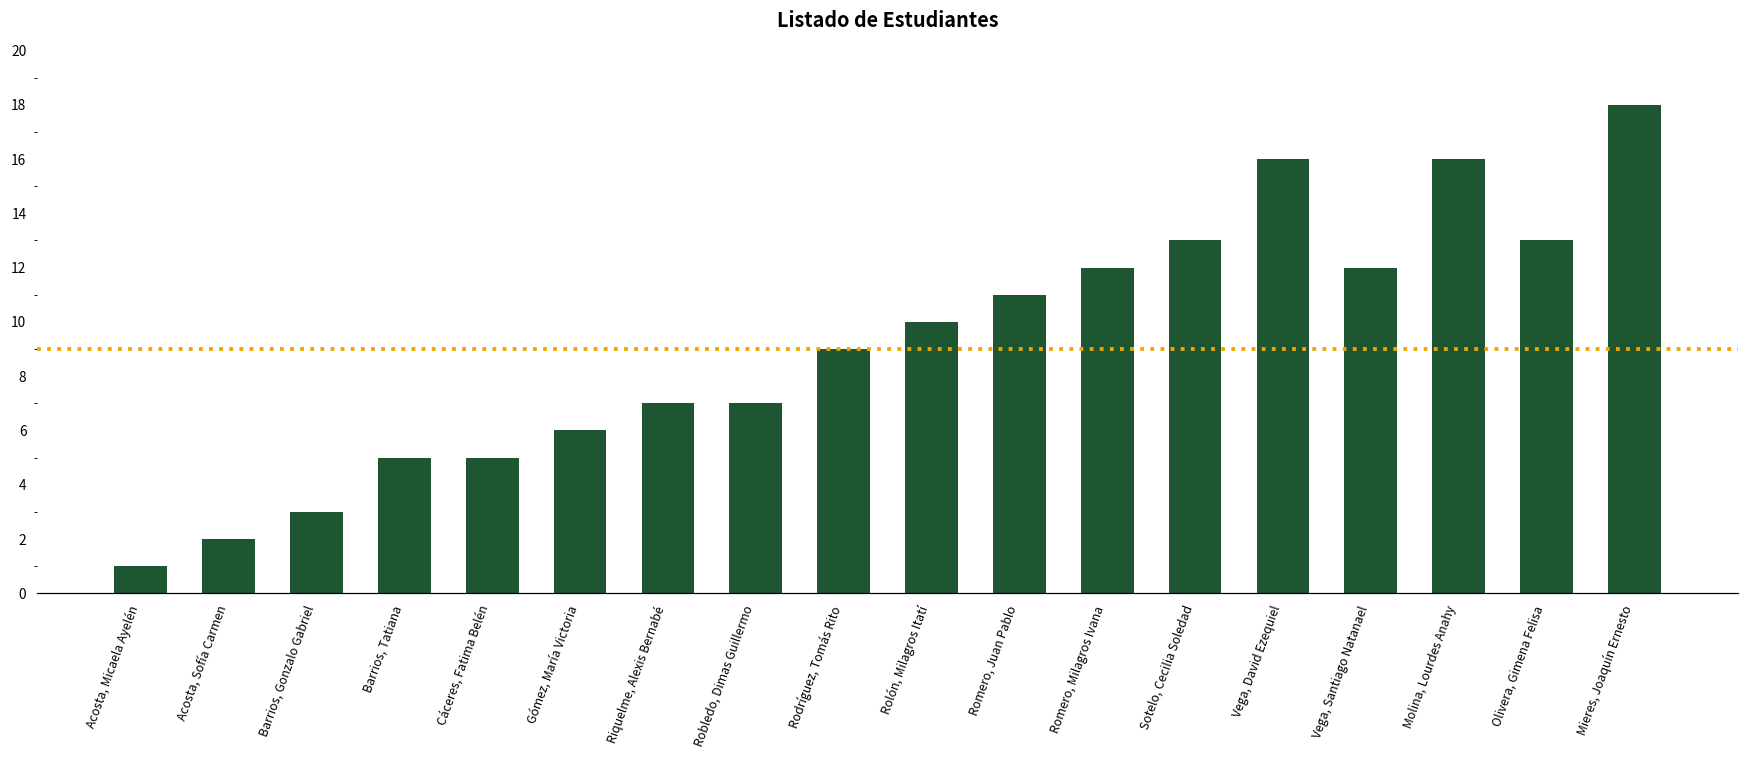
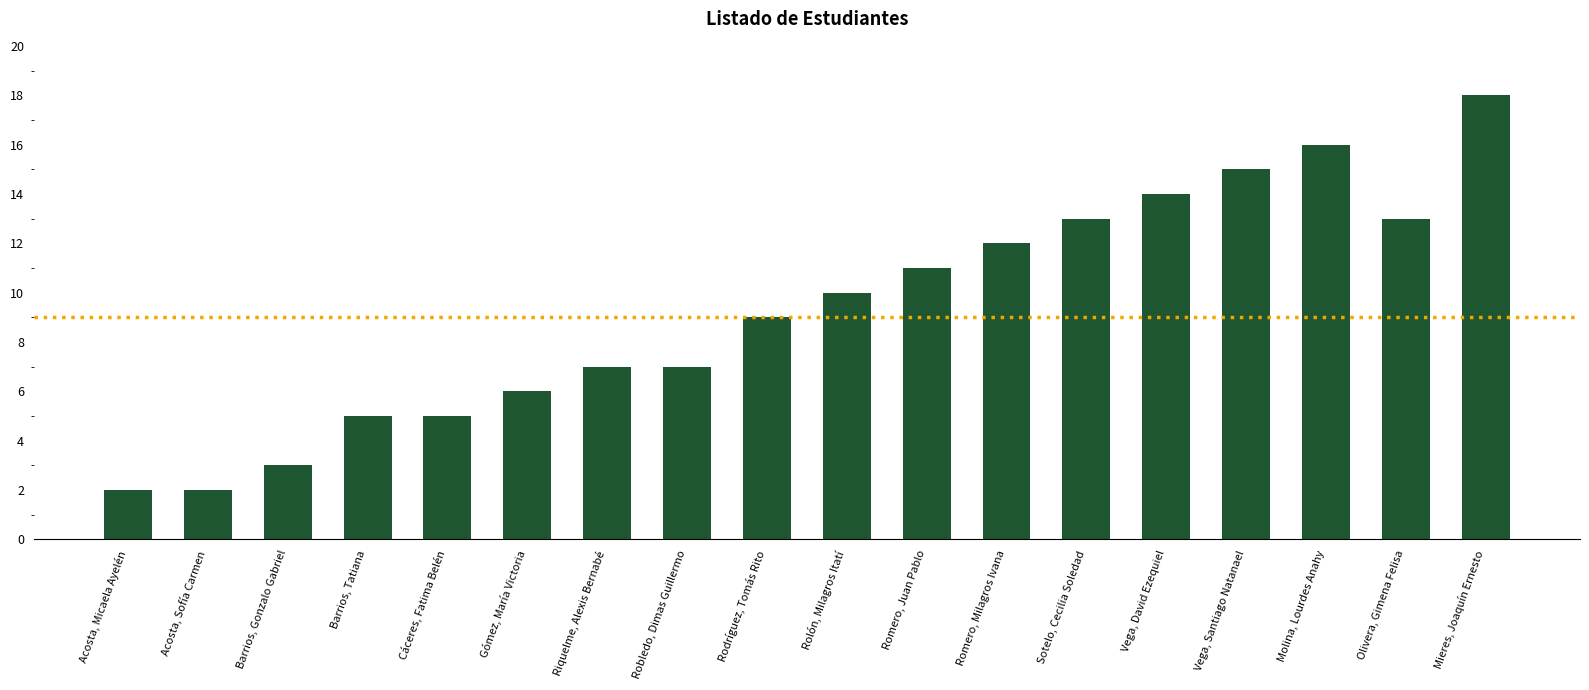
Acosta, Micaela Ayelén: 1 -> 2
Vega, David Ezequiel: 16 -> 14
Vega, Santiago Natanael: 12 -> 15
